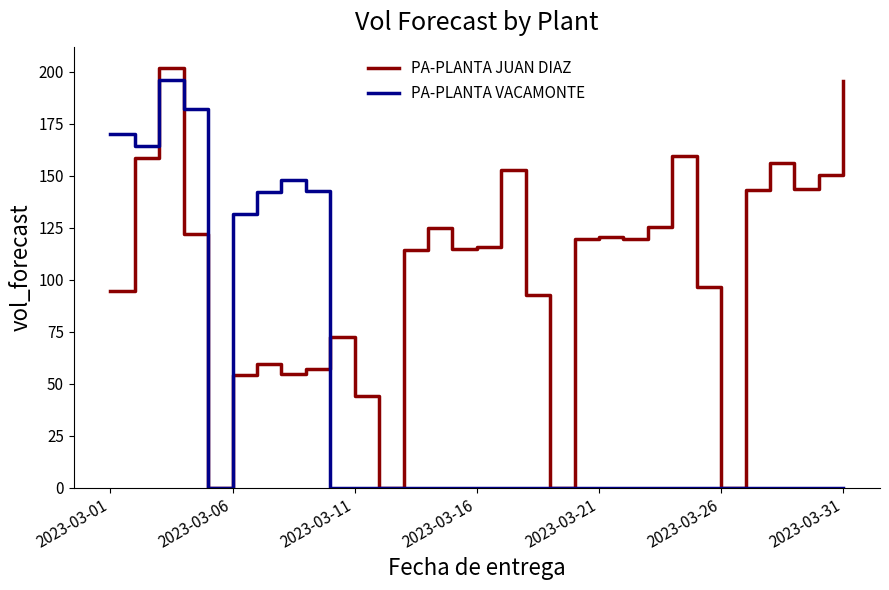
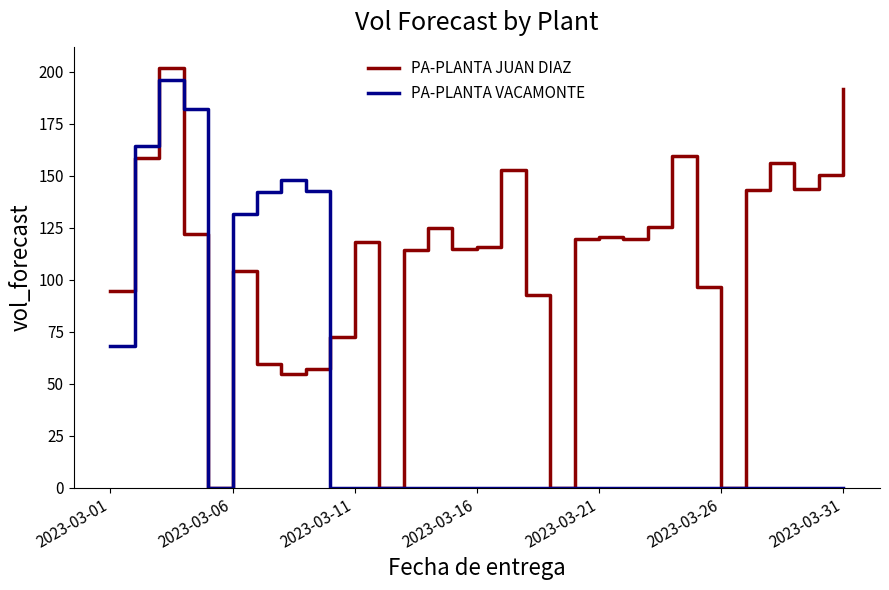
PA-PLANTA VACAMONTE, 2023-03-01: 170 -> 68
PA-PLANTA JUAN DIAZ, 2023-03-06: 54 -> 104
PA-PLANTA JUAN DIAZ, 2023-03-11: 44 -> 118
PA-PLANTA JUAN DIAZ, 2023-03-31: 195 -> 191
